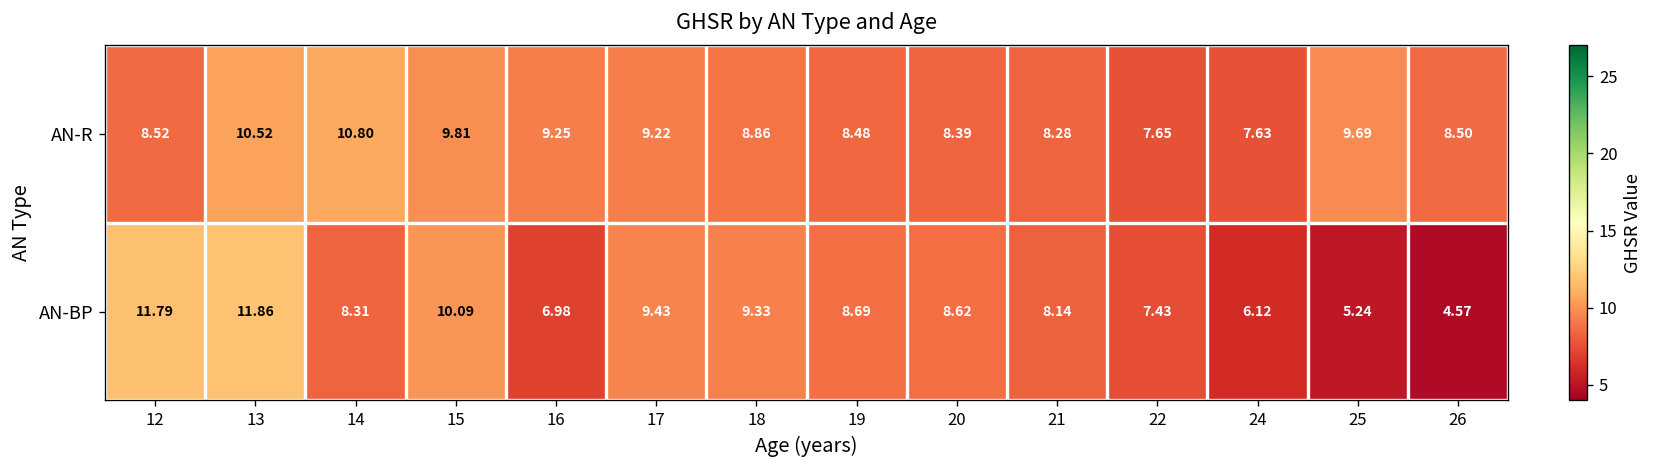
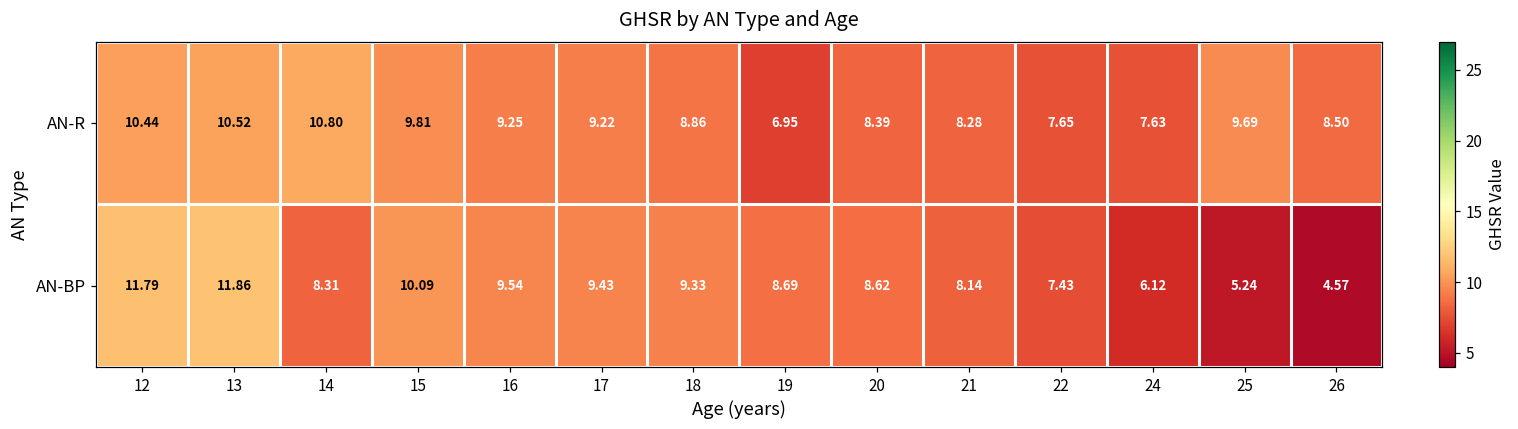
AN-R, 12: 8.52 -> 10.44
AN-R, 19: 8.48 -> 6.95
AN-BP, 16: 6.98 -> 9.54
